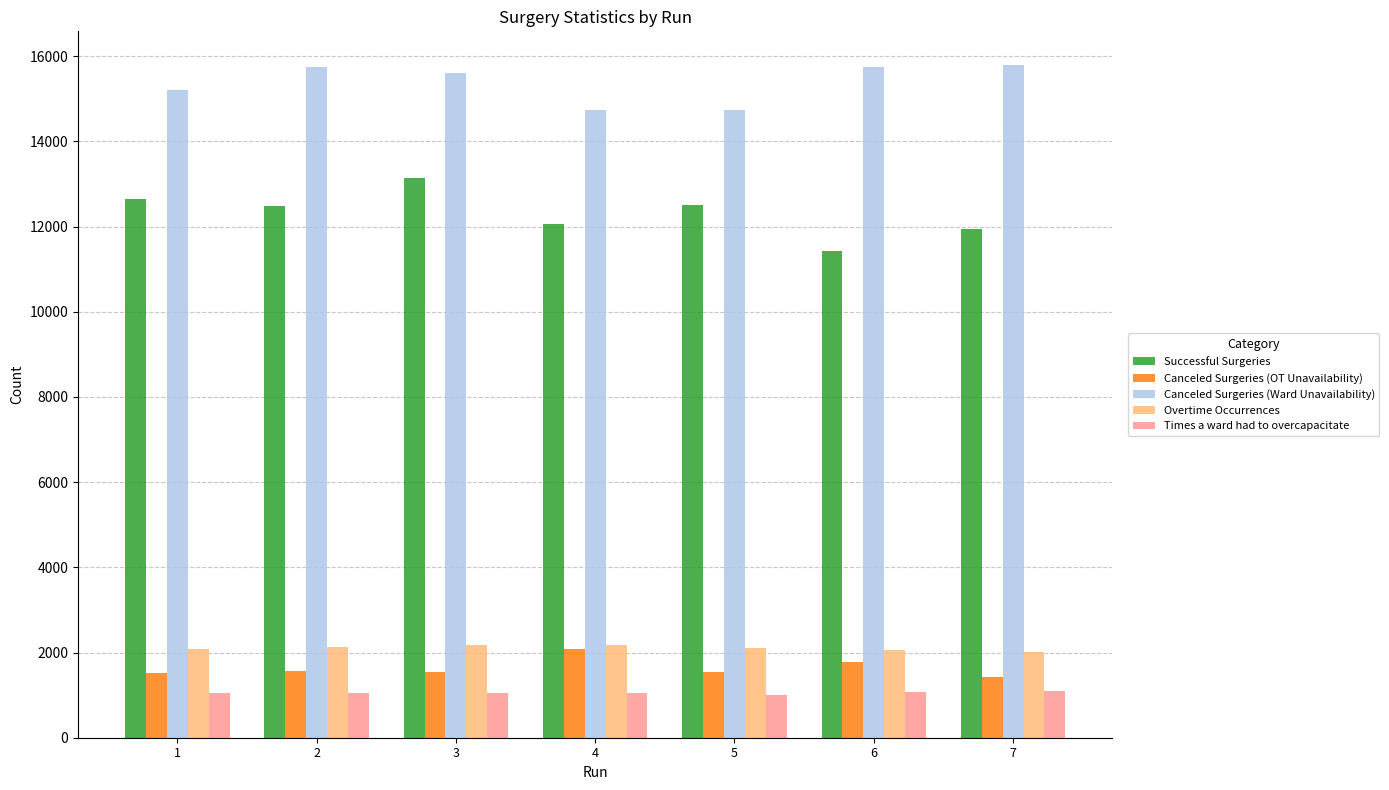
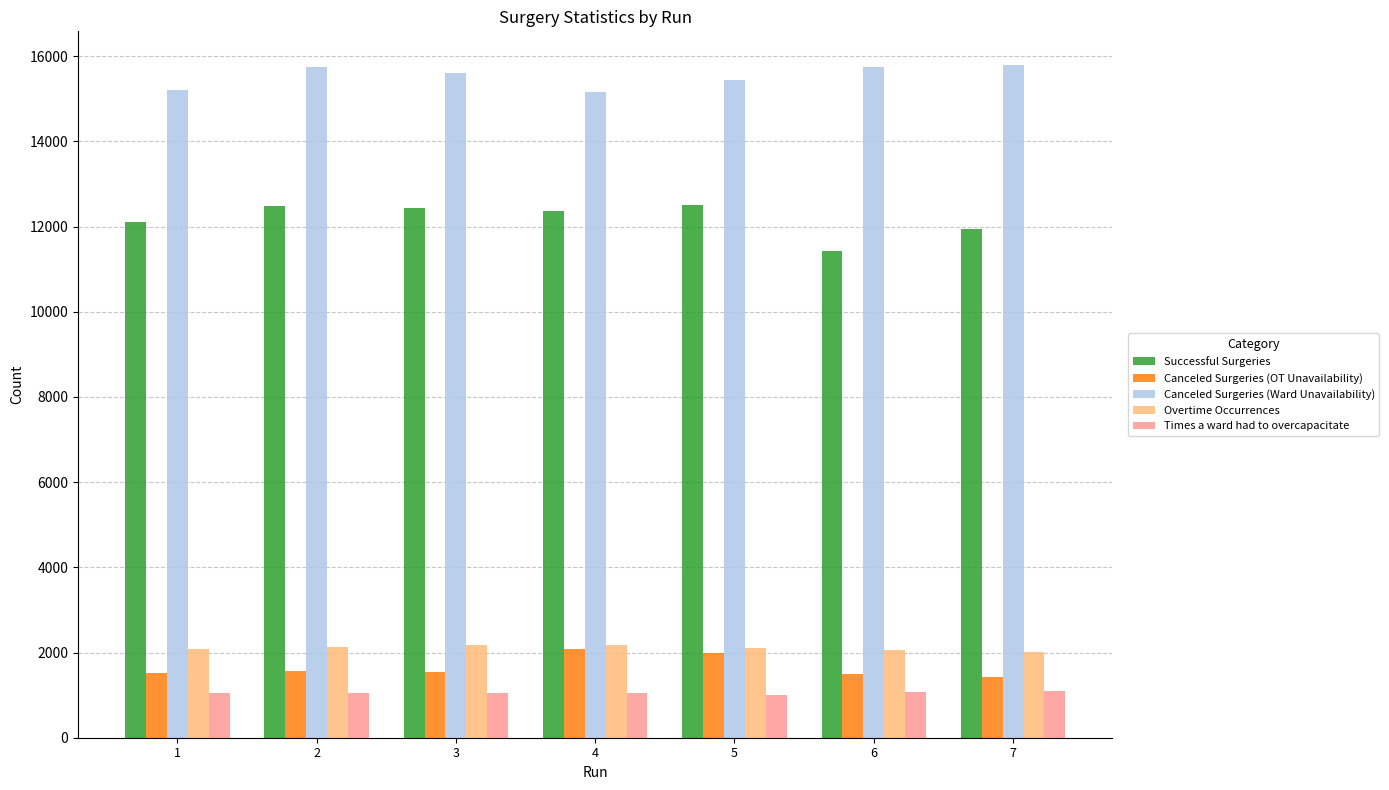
Successful Surgeries, 1: 12700 -> 12100
Successful Surgeries, 3: 13100 -> 12400
Successful Surgeries, 4: 12100 -> 12400
Canceled Surgeries (Ward Unavailability), 4: 14700 -> 15200
Canceled Surgeries (OT Unavailability), 5: 1500 -> 2000
Canceled Surgeries (Ward Unavailability), 5: 14700 -> 15400
Canceled Surgeries (OT Unavailability), 6: 1800 -> 1500
